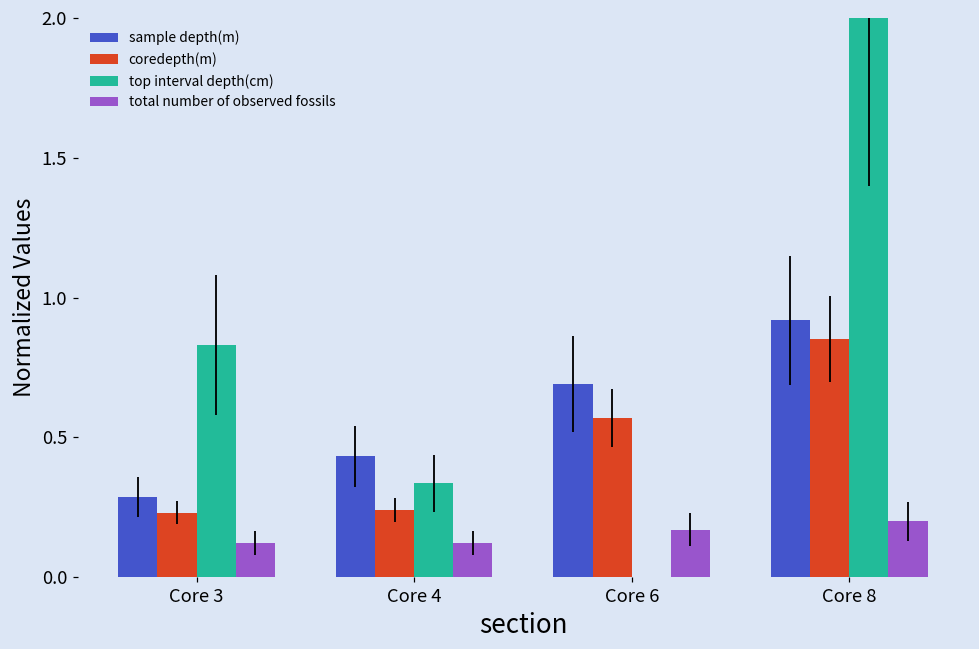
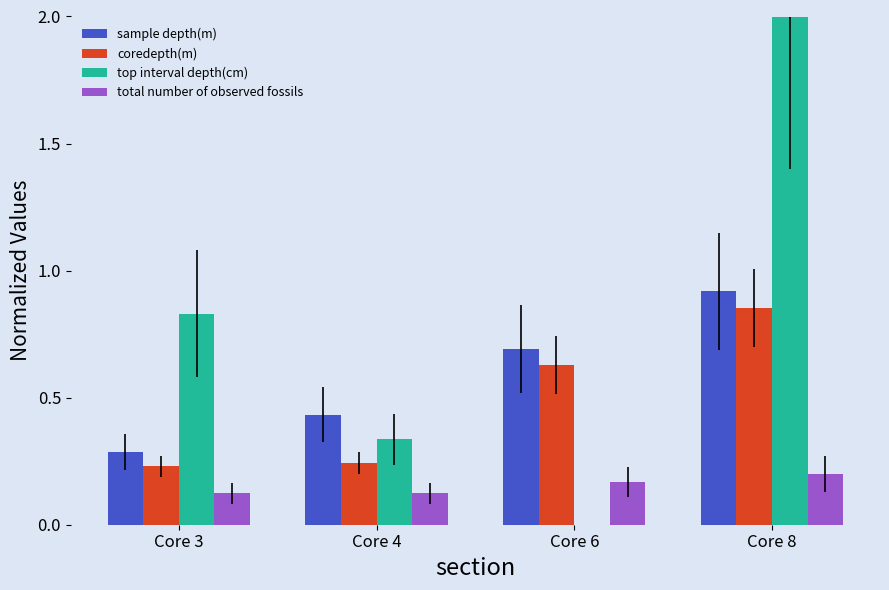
coredepth(m), Core 6: 0.57 -> 0.63
